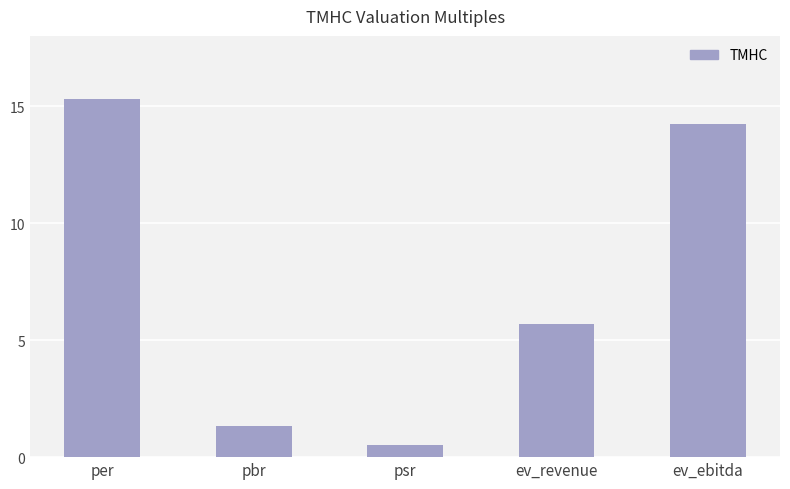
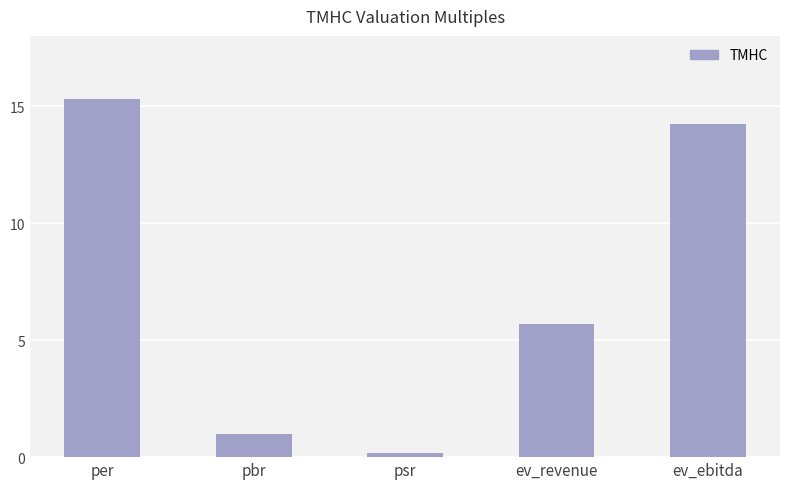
pbr: 1.4 -> 1.0
psr: 0.5 -> 0.2
